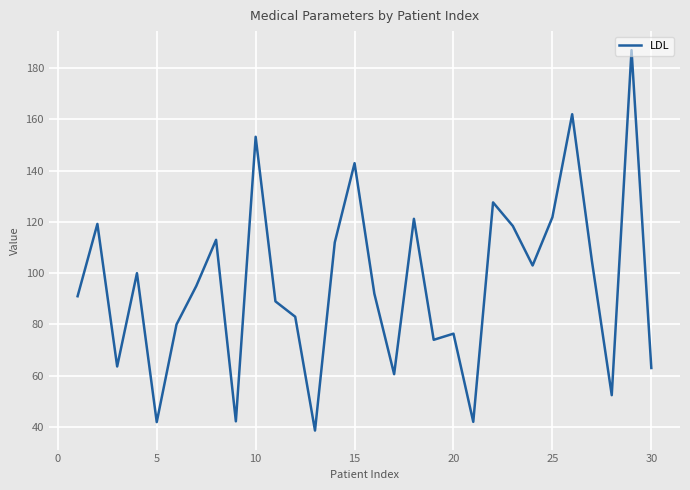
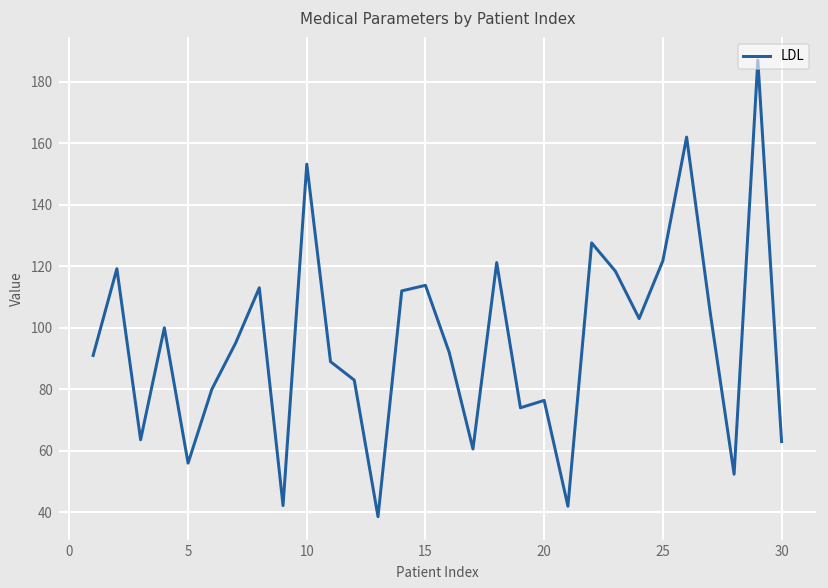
5: 42 -> 56
15: 143 -> 114
